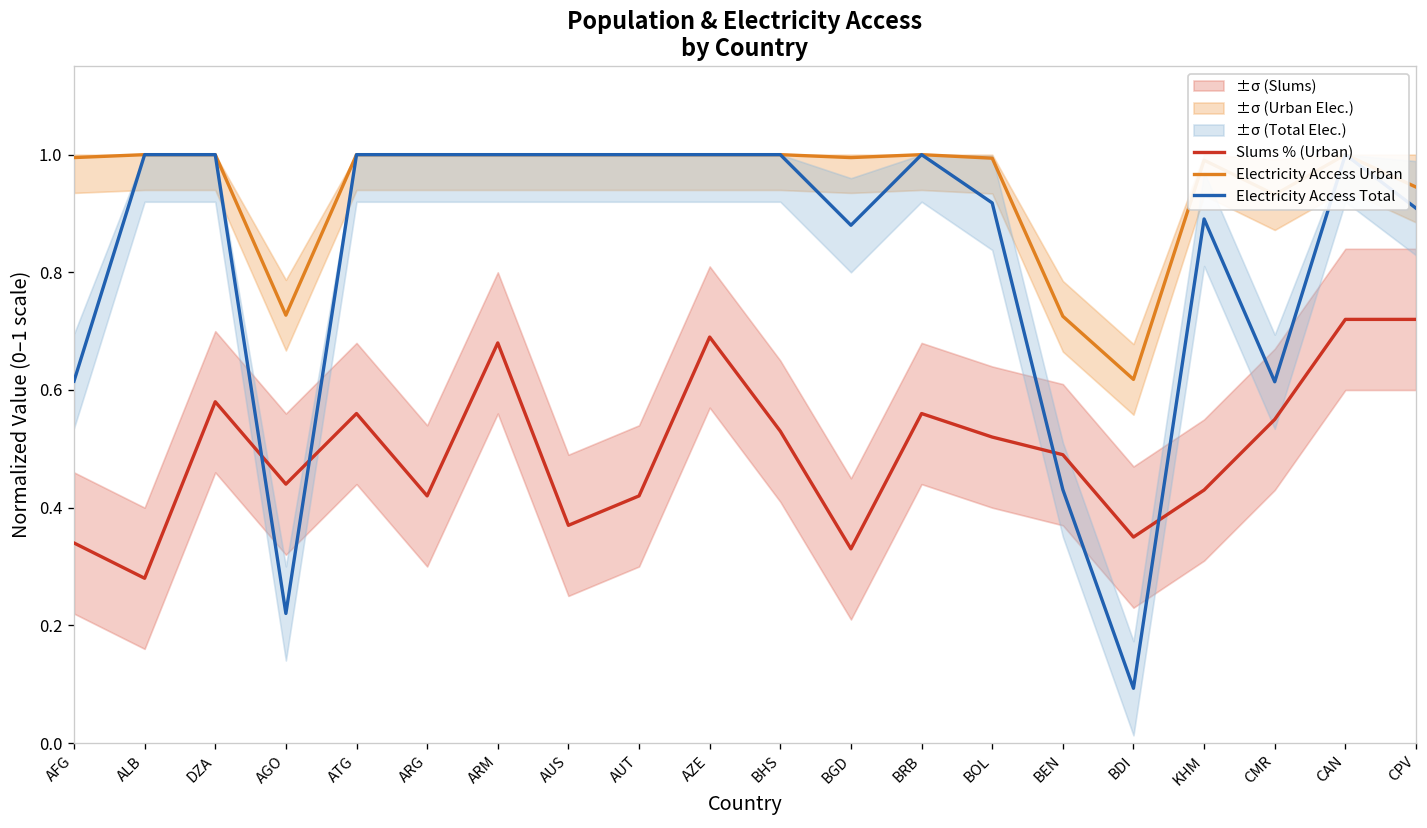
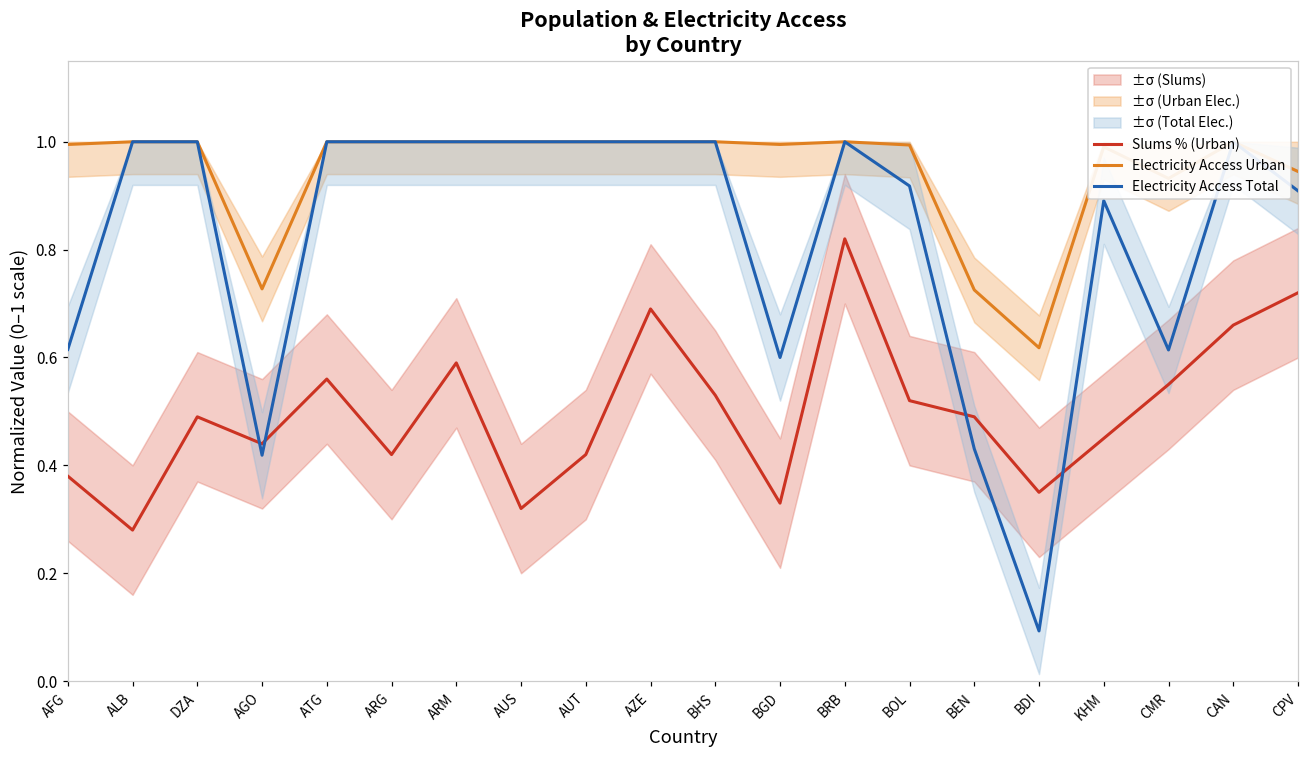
Slums % (Urban), AFG: 0.34 -> 0.38
Slums % (Urban), DZA: 0.58 -> 0.49
Electricity Access Total, AGO: 0.22 -> 0.42
Slums % (Urban), ARM: 0.68 -> 0.59
Slums % (Urban), AUS: 0.37 -> 0.32
Electricity Access Total, BGD: 0.88 -> 0.60
Slums % (Urban), BRB: 0.56 -> 0.82
Slums % (Urban), KHM: 0.43 -> 0.45
Slums % (Urban), CAN: 0.72 -> 0.66
